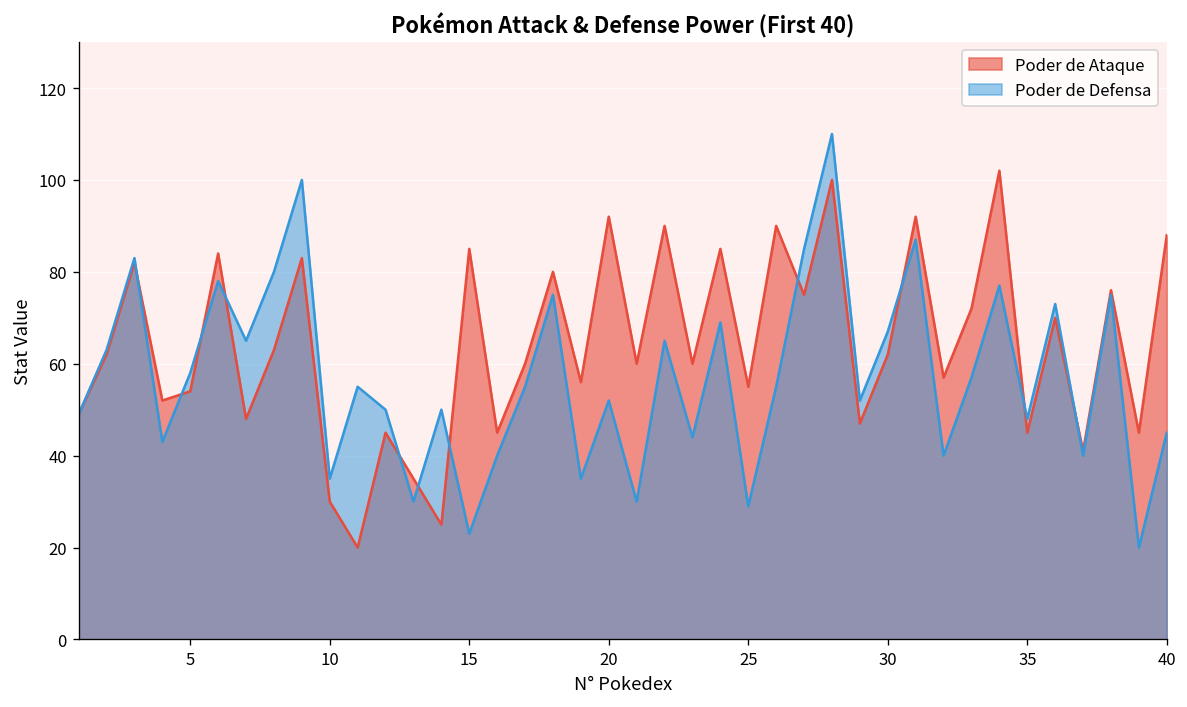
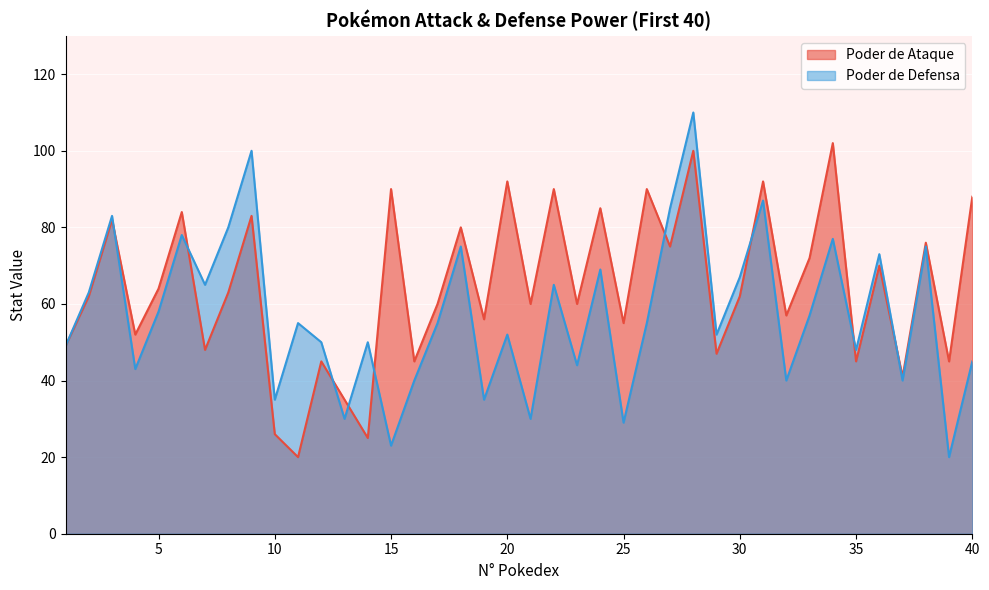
Poder de Ataque, 5: 54 -> 64
Poder de Ataque, 10: 30 -> 26
Poder de Ataque, 15: 85 -> 90
